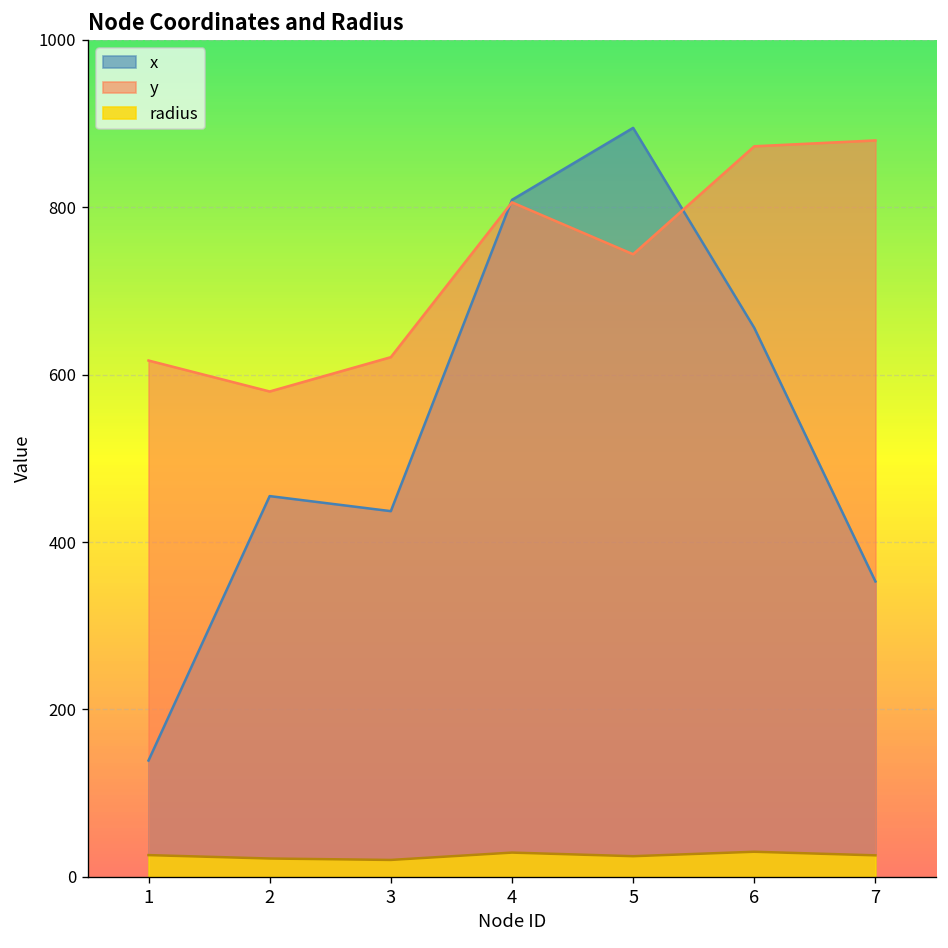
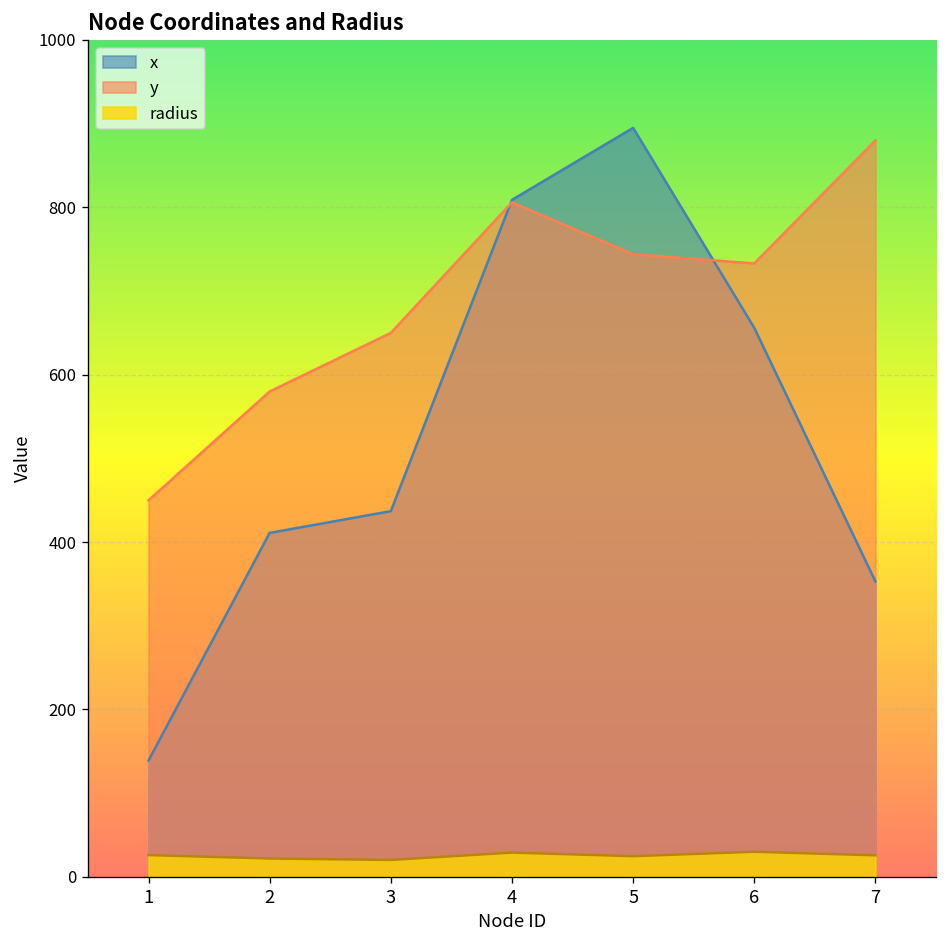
y, 1: 620 -> 450
x, 2: 460 -> 410
y, 3: 620 -> 650
y, 6: 870 -> 730
